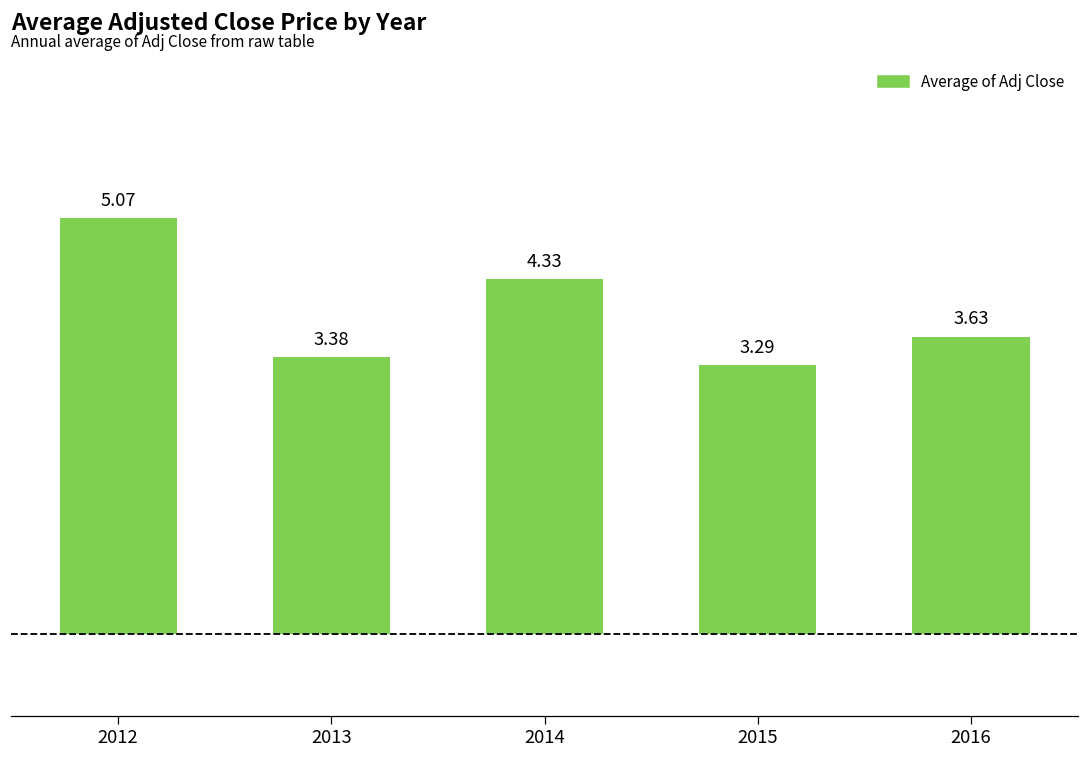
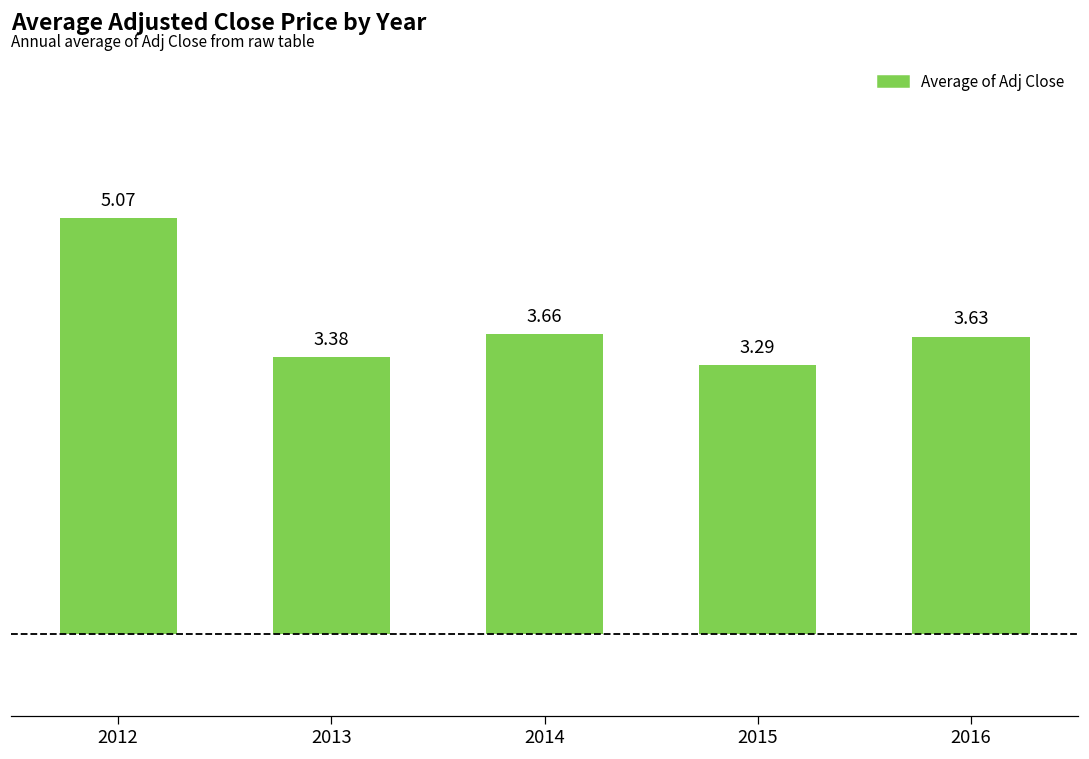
2014: 4.33 -> 3.66
